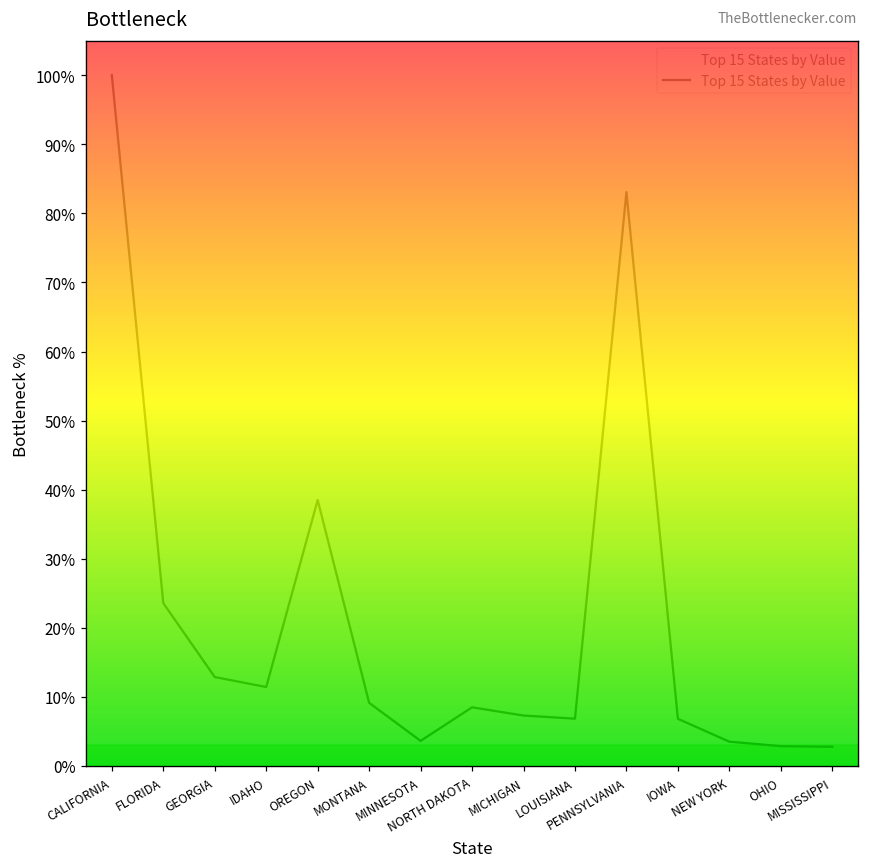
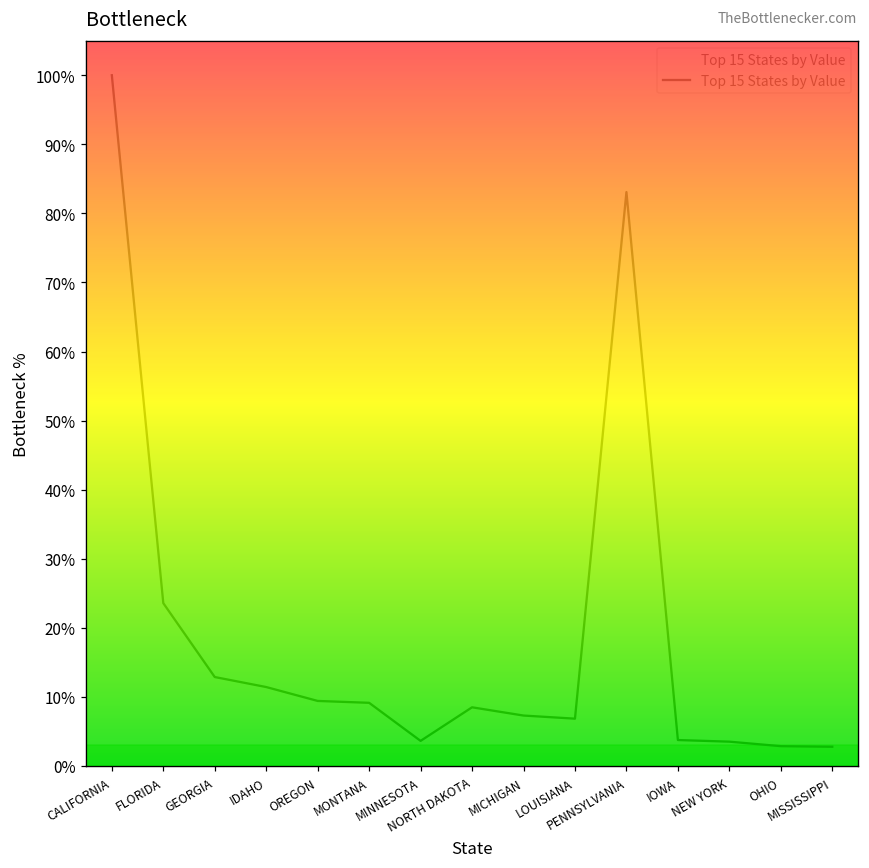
OREGON: 39% -> 9%
IOWA: 7% -> 4%
